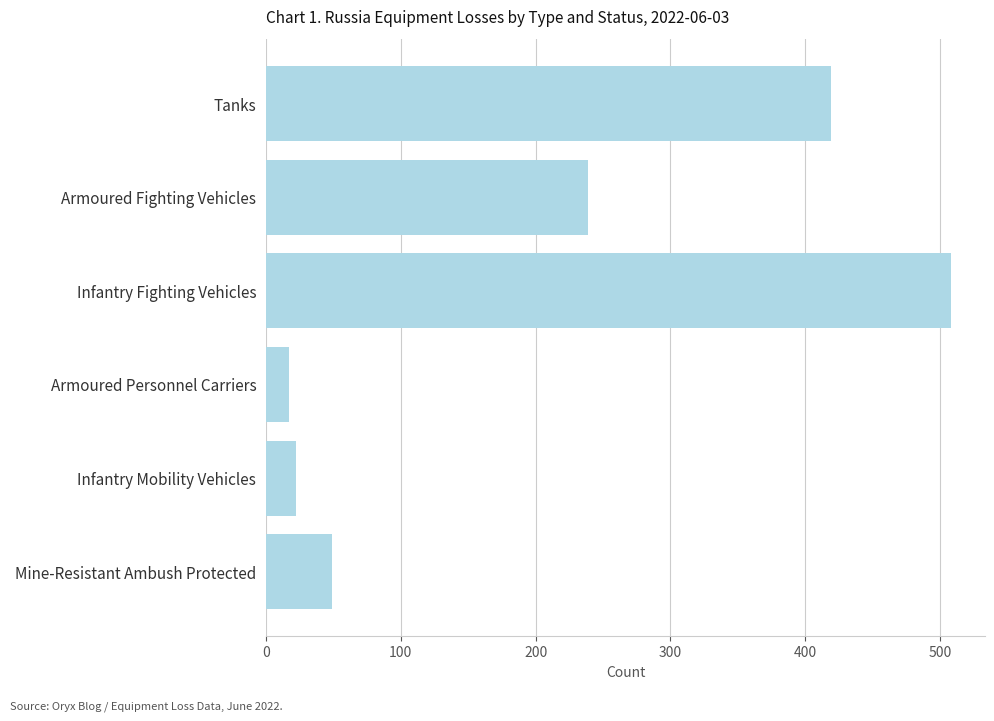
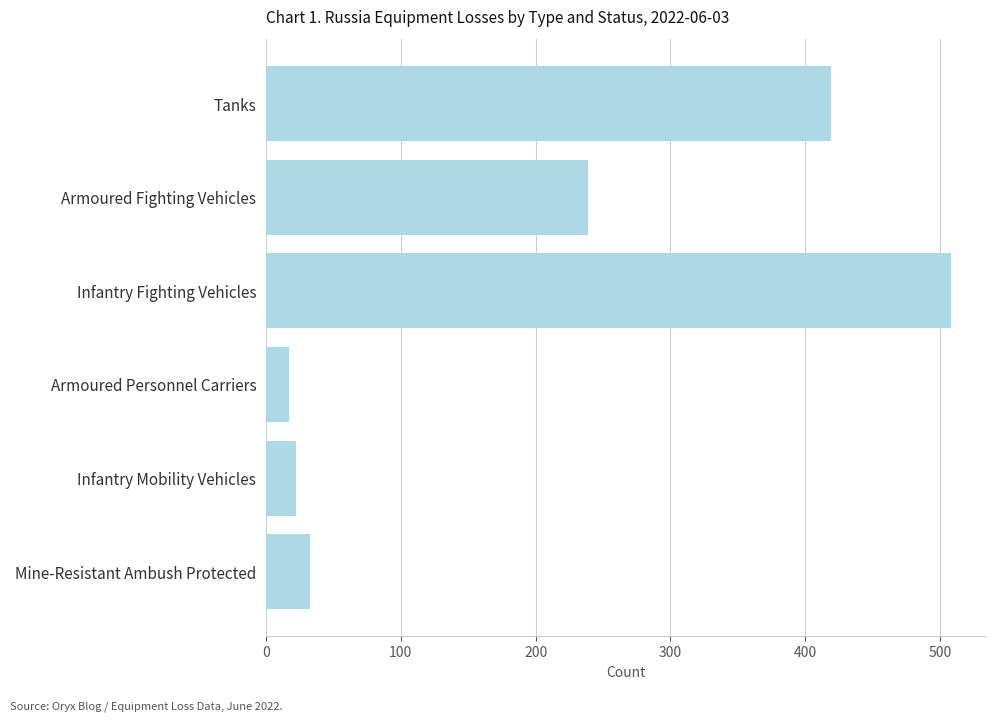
Mine-Resistant Ambush Protected: 49 -> 33
